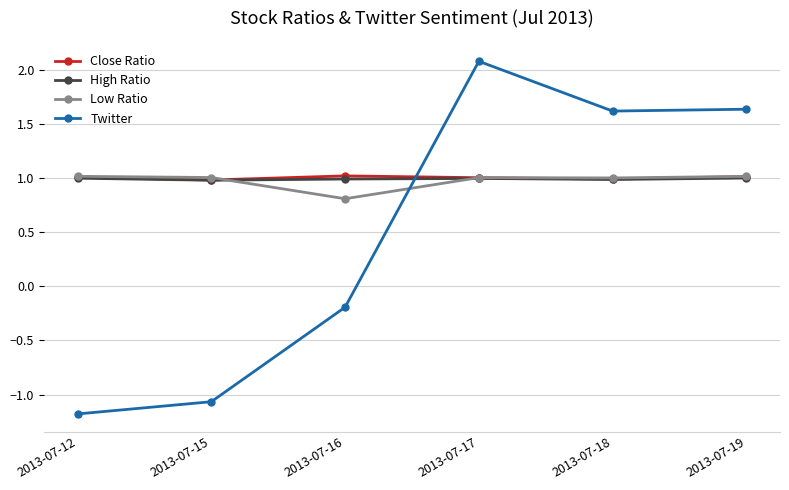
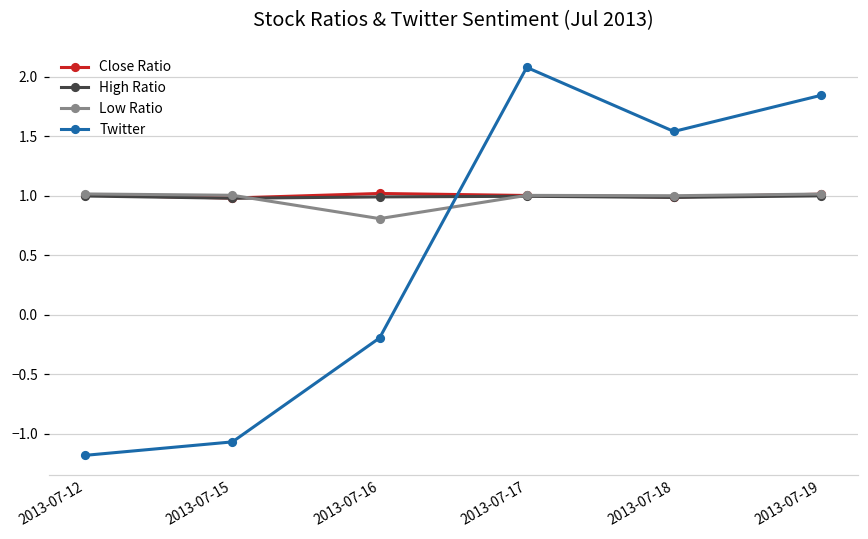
Twitter, 2013-07-18: 1.62 -> 1.54
Twitter, 2013-07-19: 1.63 -> 1.84
